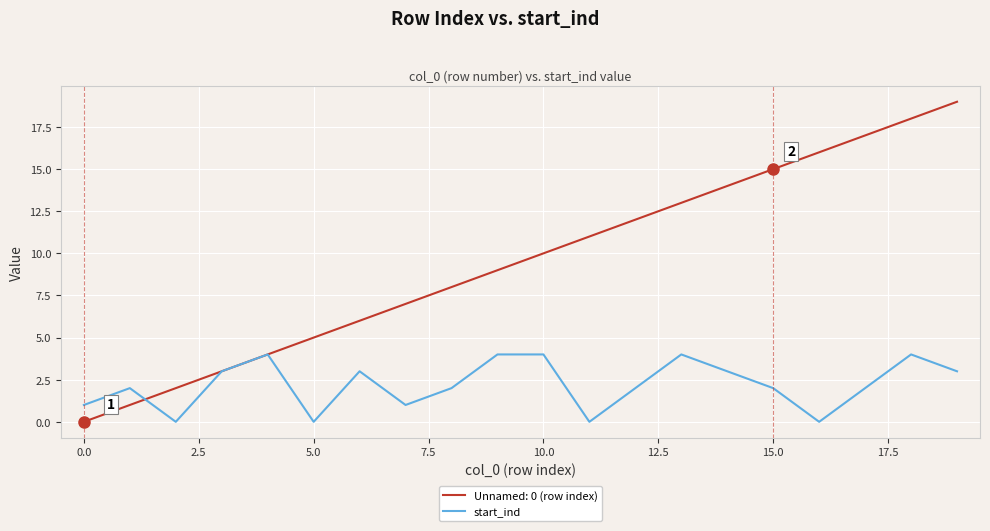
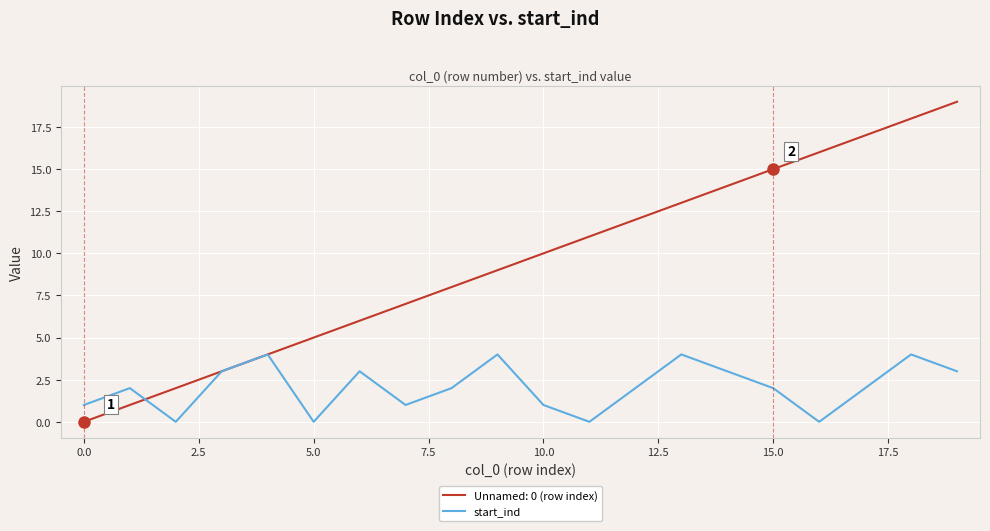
start_ind, 10.0: 4 -> 1
